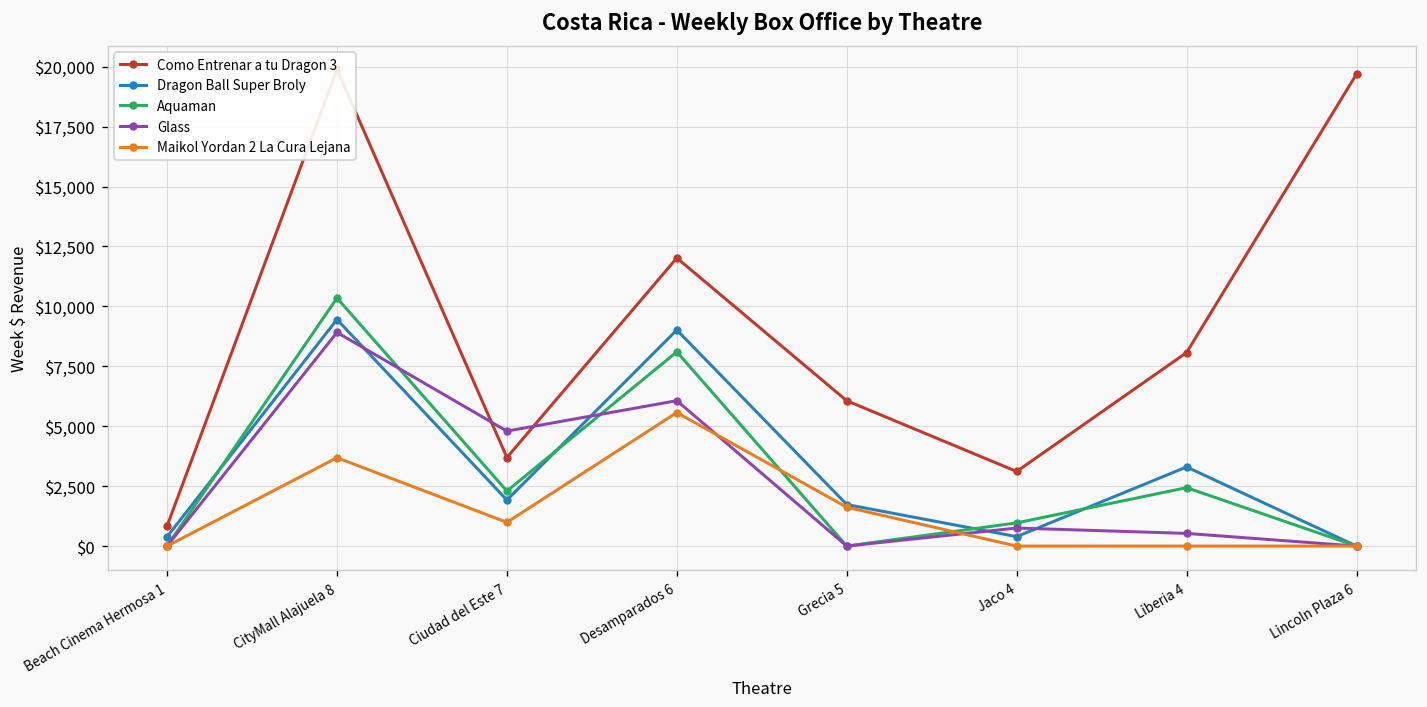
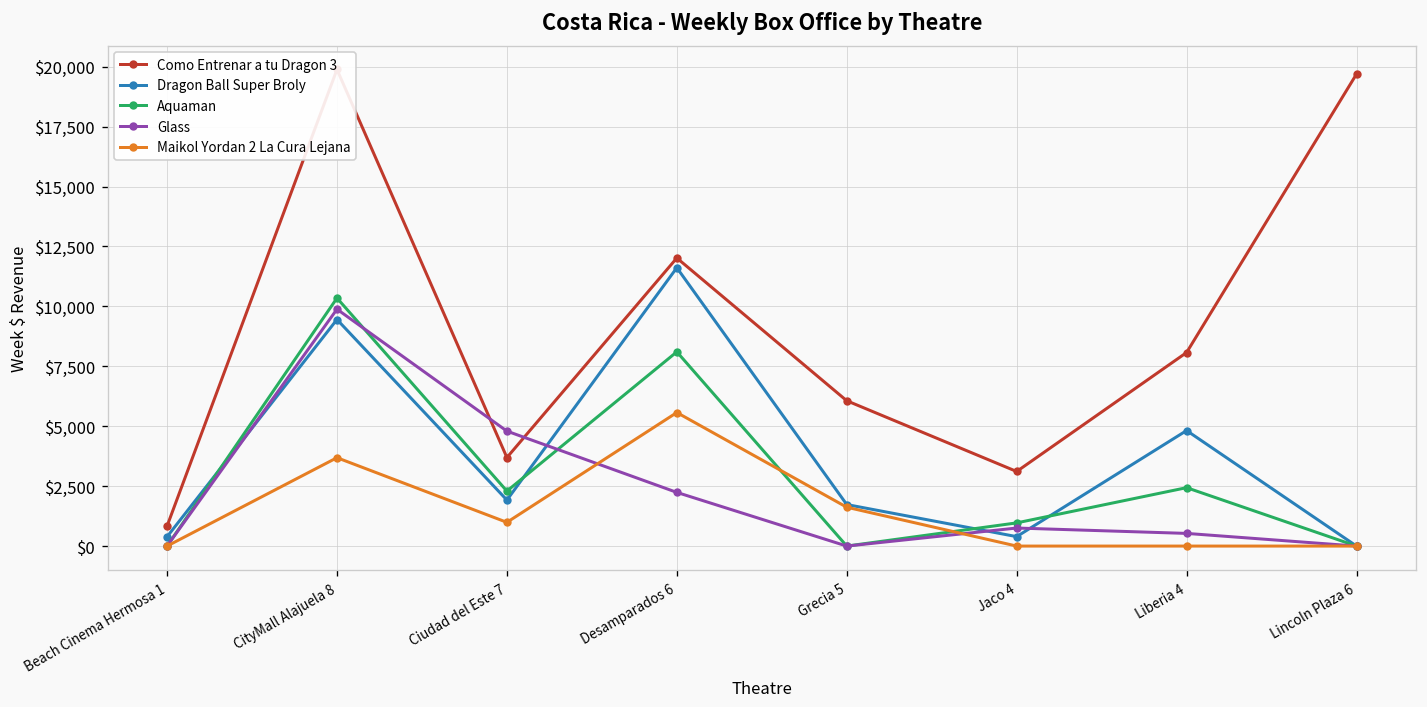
Glass, CityMall Alajuela 8: $8,900 -> $9,900
Dragon Ball Super Broly, Desamparados 6: $9,000 -> $11,600
Glass, Desamparados 6: $6,100 -> $2,200
Dragon Ball Super Broly, Liberia 4: $3,300 -> $4,800
